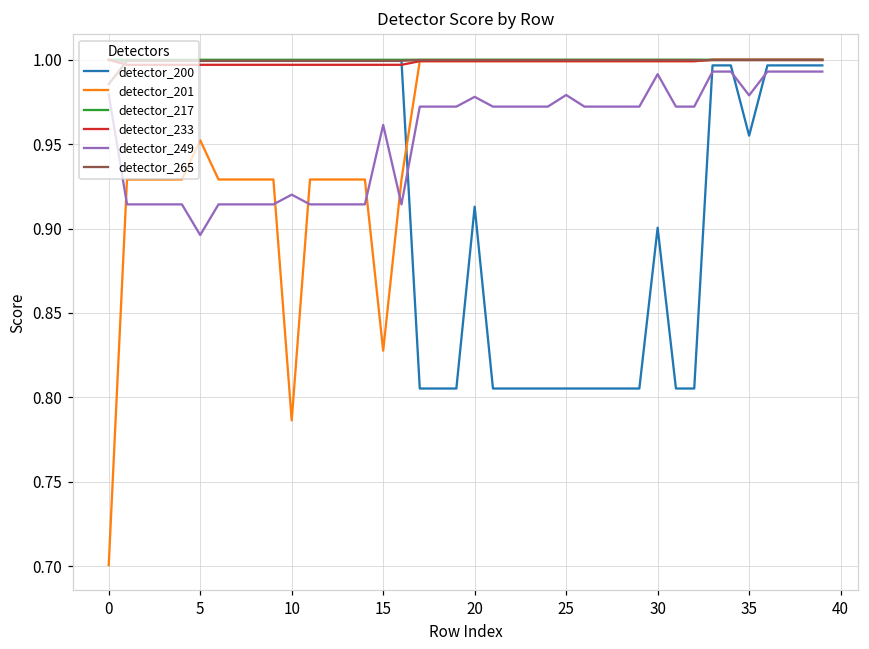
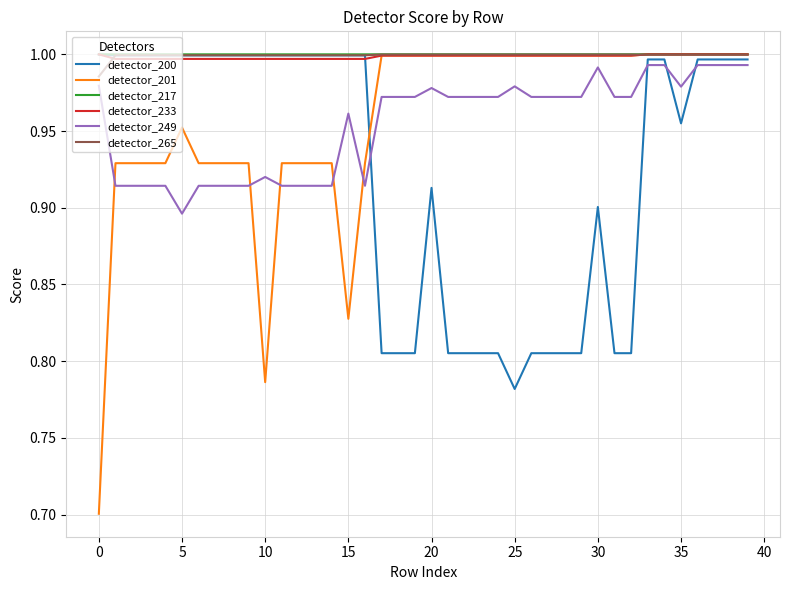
detector_200, 25: 0.805 -> 0.782
